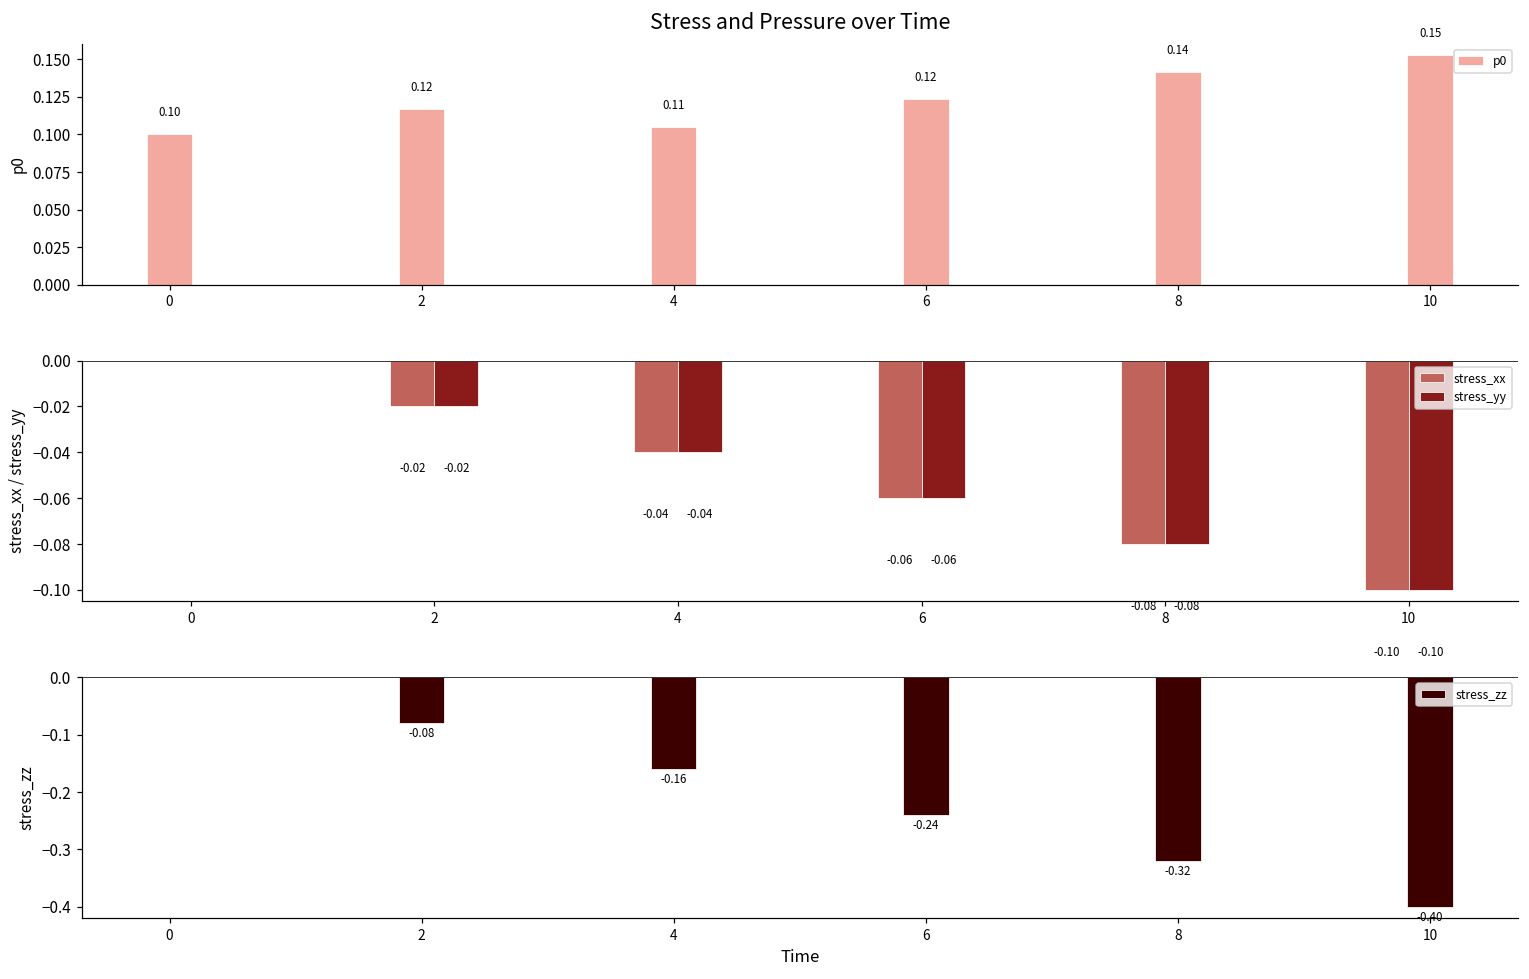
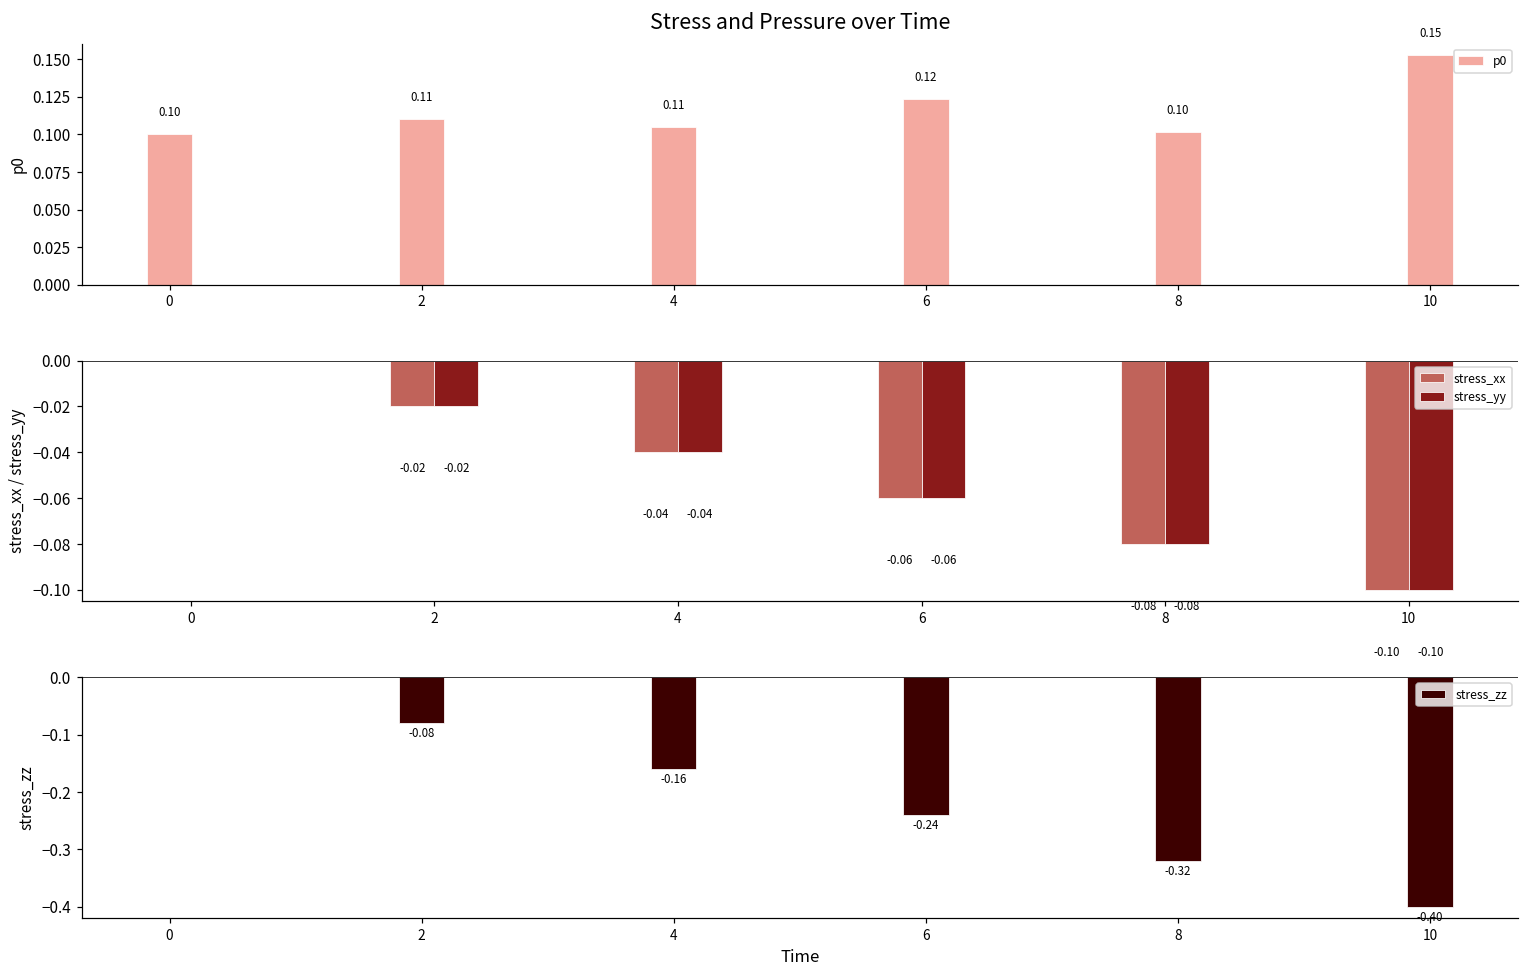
Stress and Pressure over Time, 2: 0.12 -> 0.11
Stress and Pressure over Time, 8: 0.14 -> 0.10
